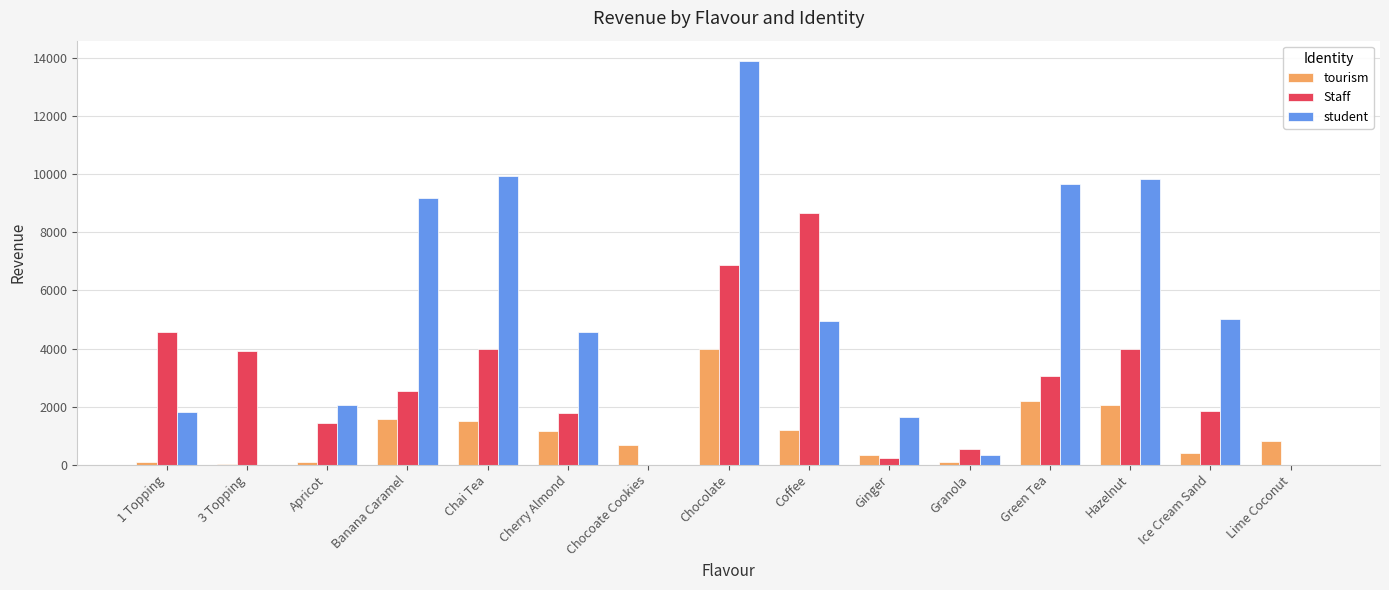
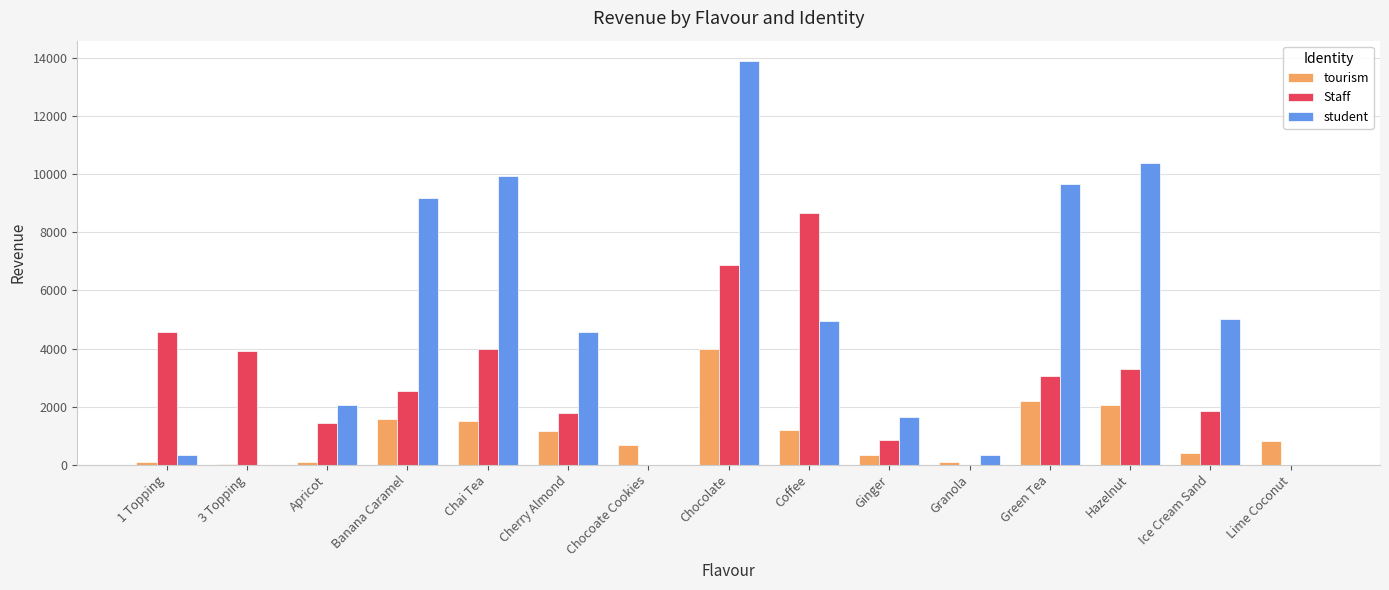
student, 1 Topping: 1800 -> 300
Staff, Ginger: 200 -> 800
Staff, Granola: 500 -> 0
Staff, Hazelnut: 4000 -> 3300
student, Hazelnut: 9800 -> 10400
